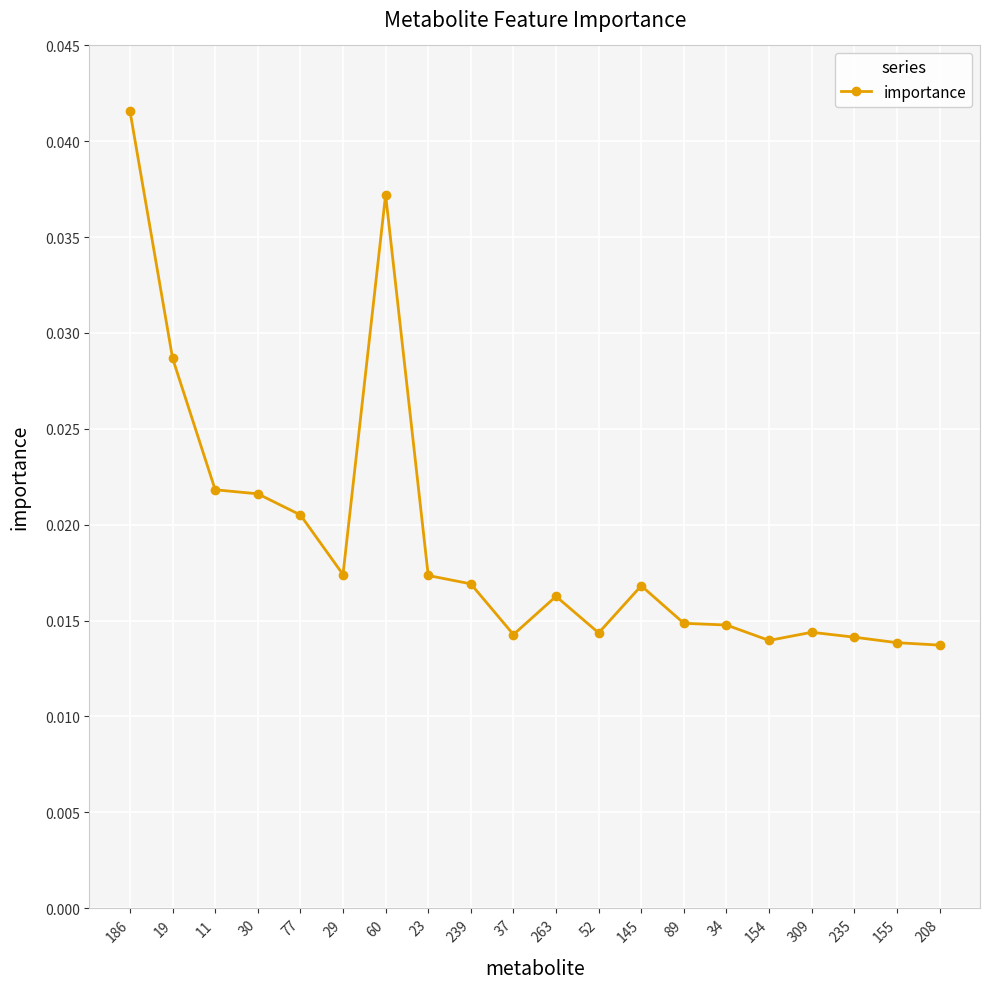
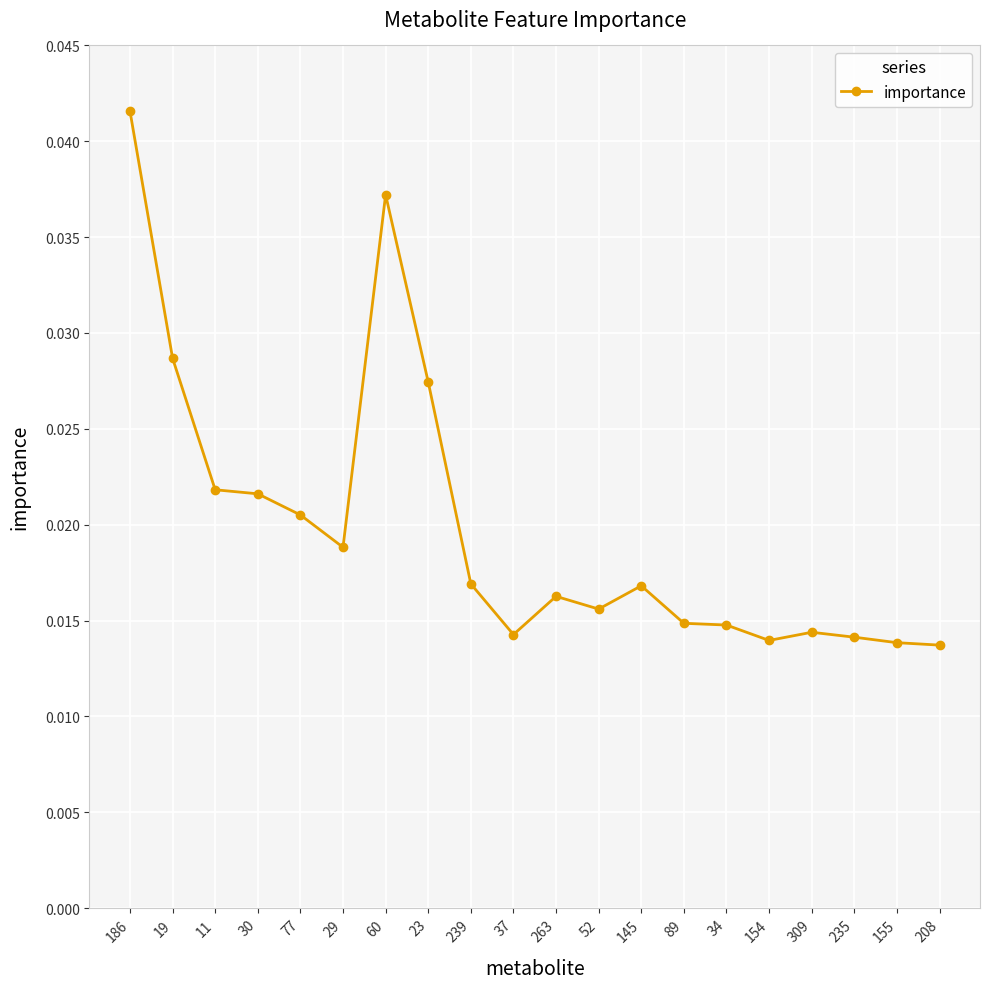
29: 0.0174 -> 0.0188
23: 0.0173 -> 0.0274
52: 0.0144 -> 0.0156
